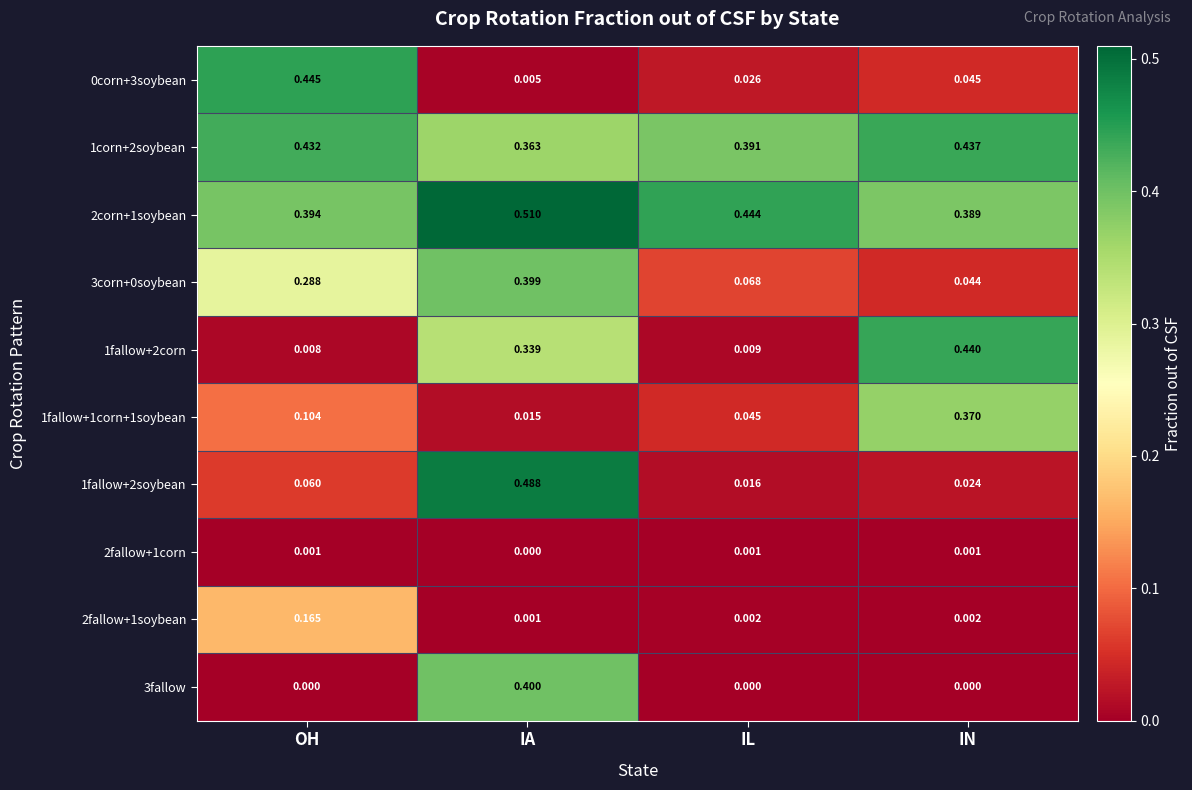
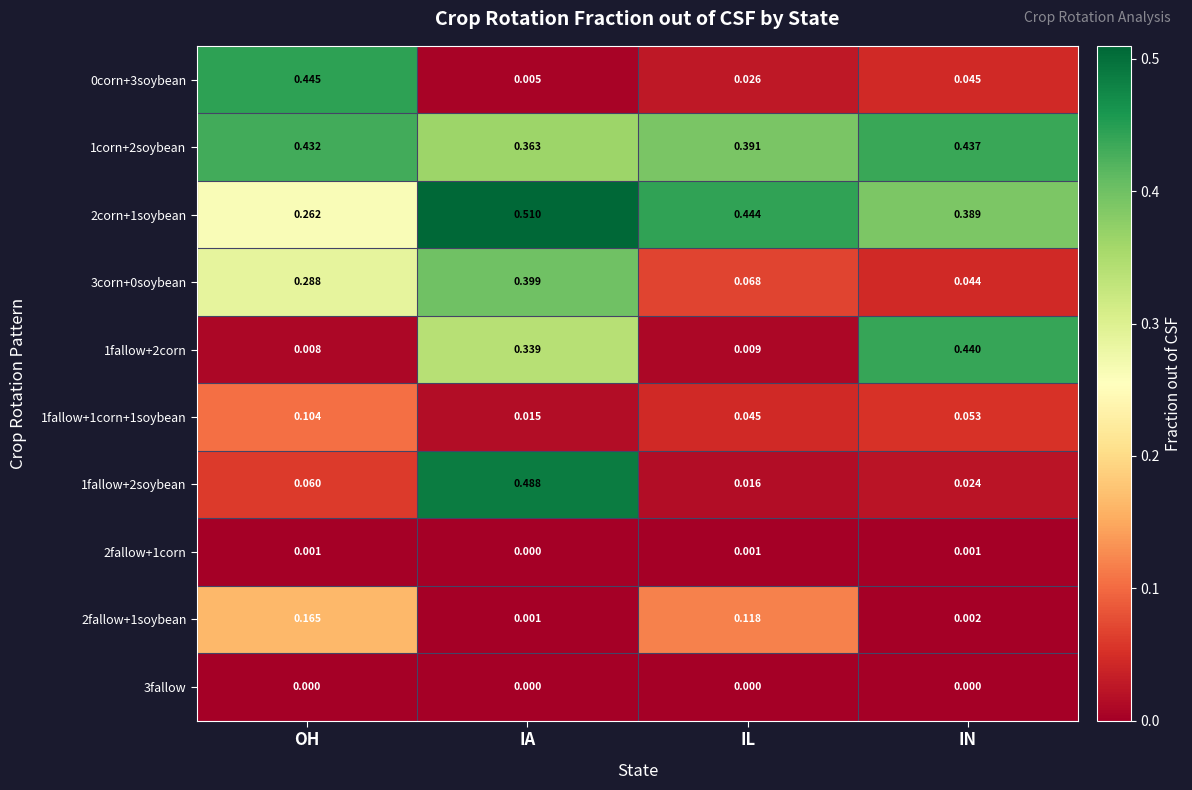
2corn+1soybean, OH: 0.394 -> 0.262
1fallow+1corn+1soybean, IN: 0.370 -> 0.053
2fallow+1soybean, IL: 0.002 -> 0.118
3fallow, IA: 0.400 -> 0.000
